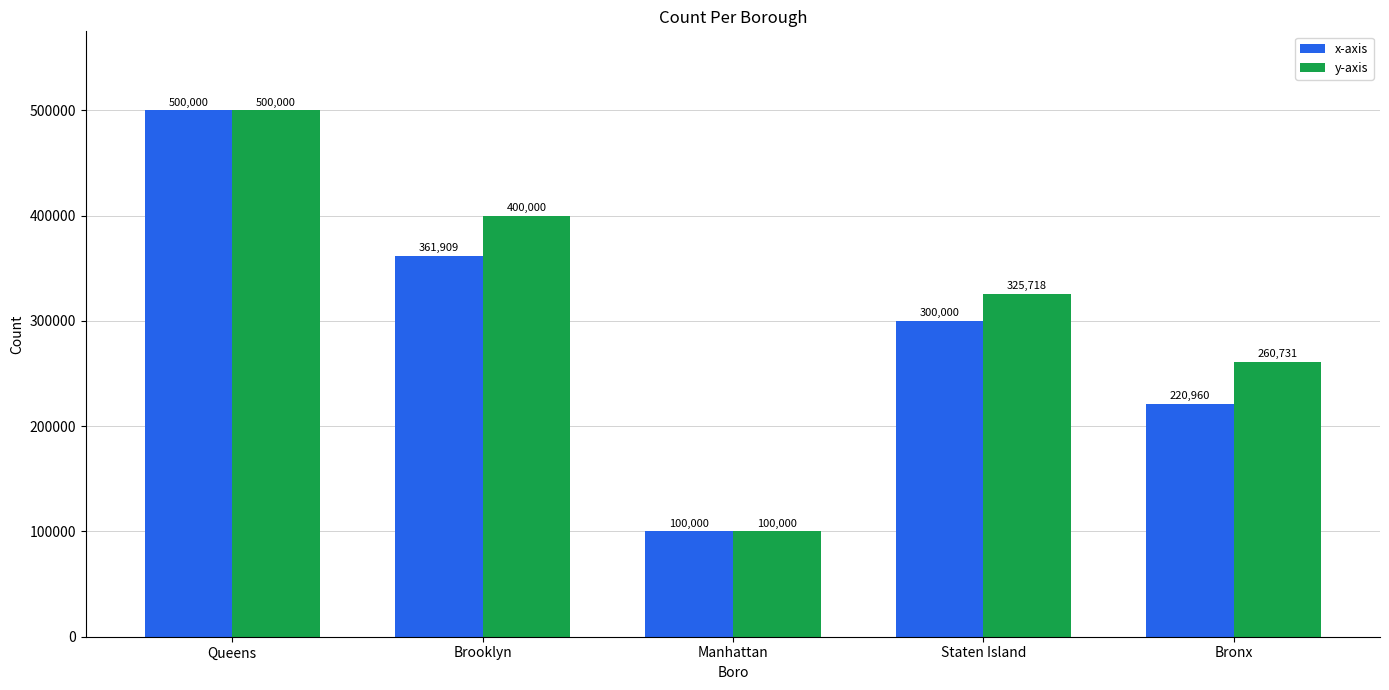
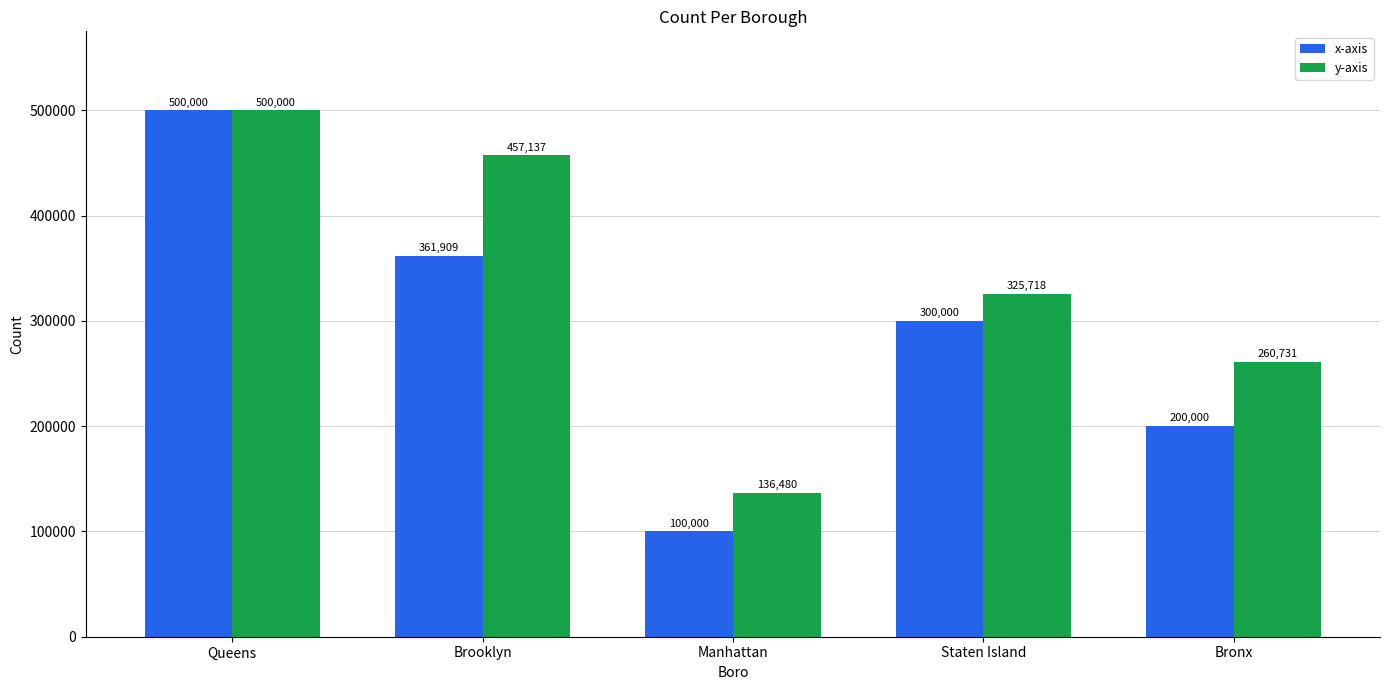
y-axis, Brooklyn: 400,000 -> 457,137
y-axis, Manhattan: 100,000 -> 136,480
x-axis, Bronx: 220,960 -> 200,000
